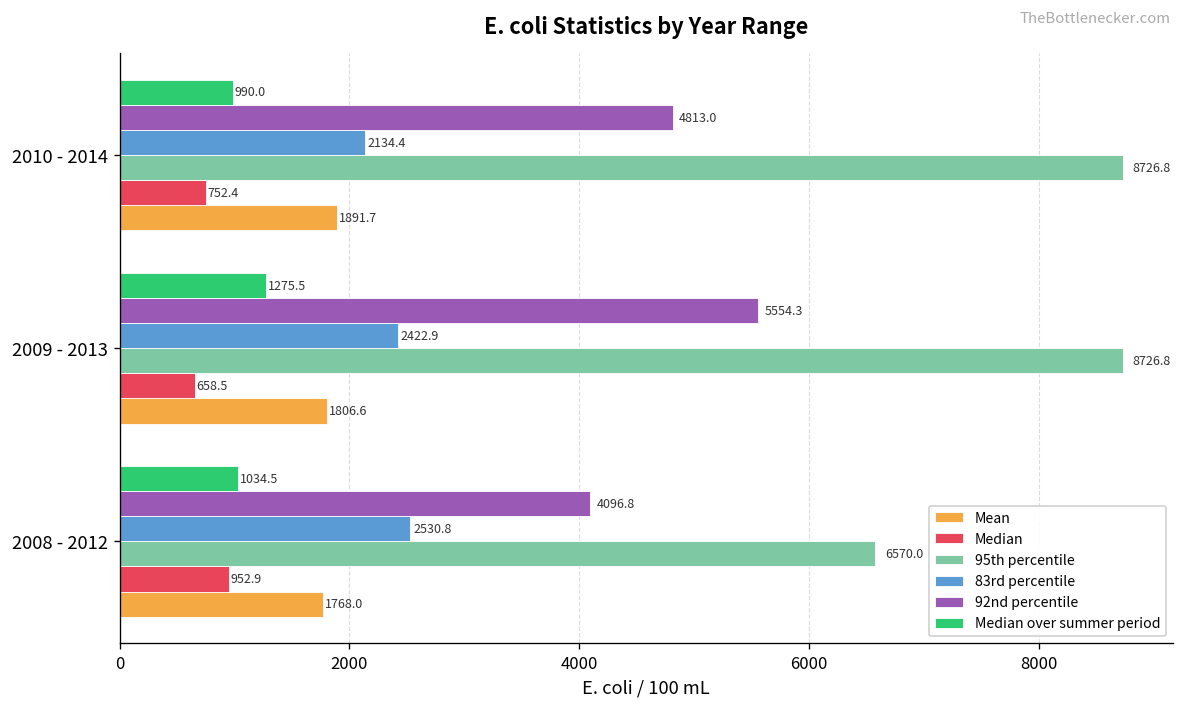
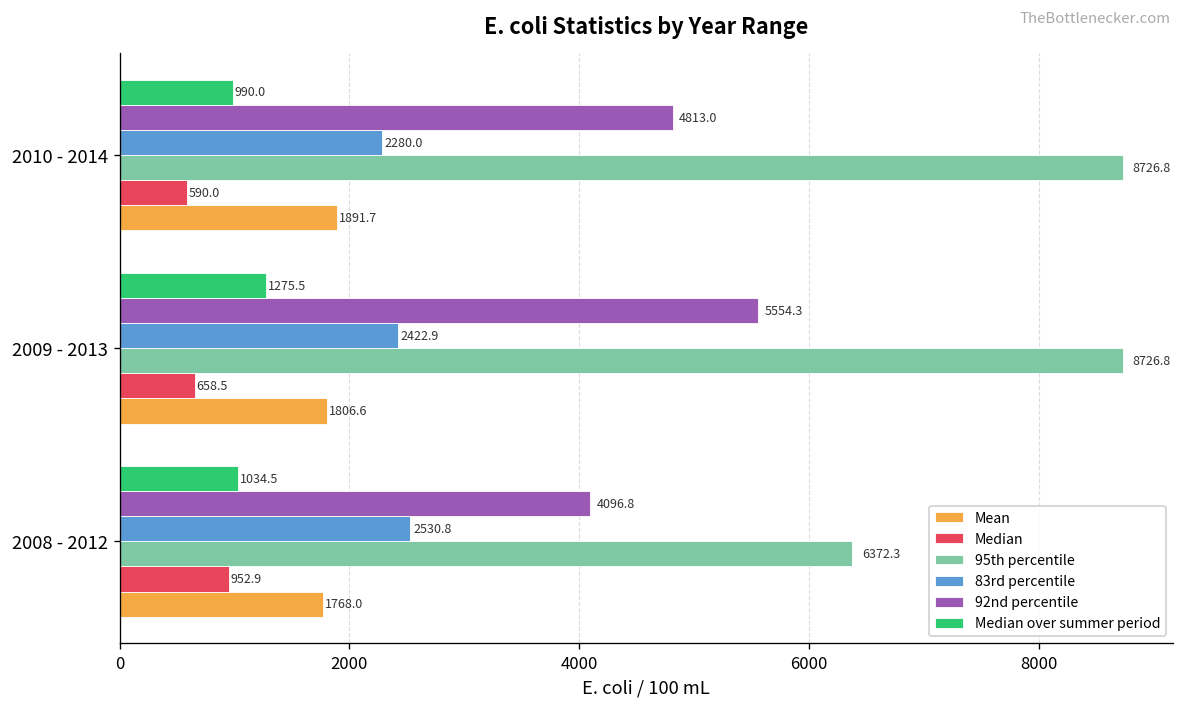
83rd percentile, 2010 - 2014: 2134.4 -> 2280.0
Median, 2010 - 2014: 752.4 -> 590.0
95th percentile, 2008 - 2012: 6570.0 -> 6372.3
